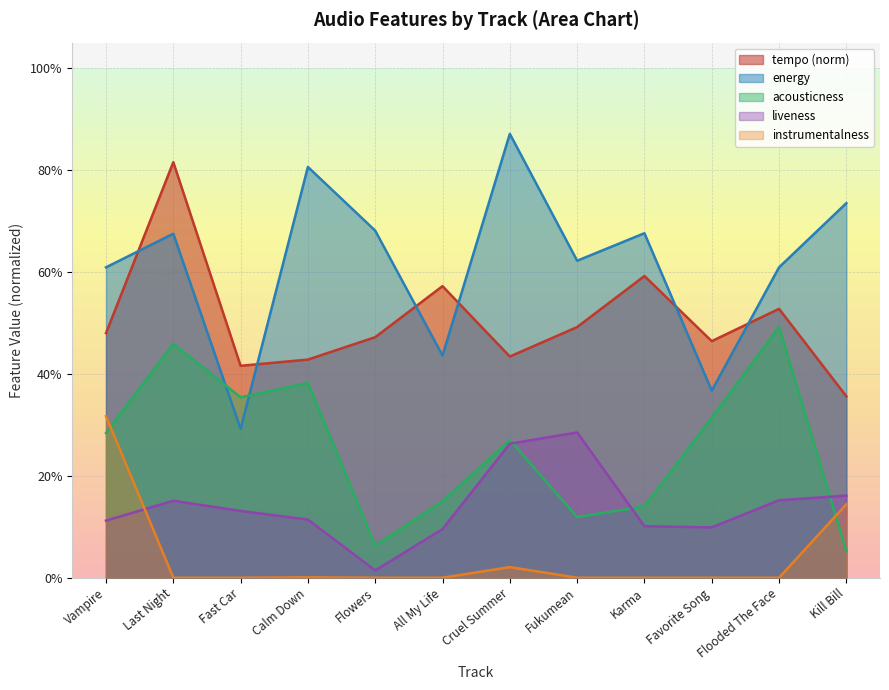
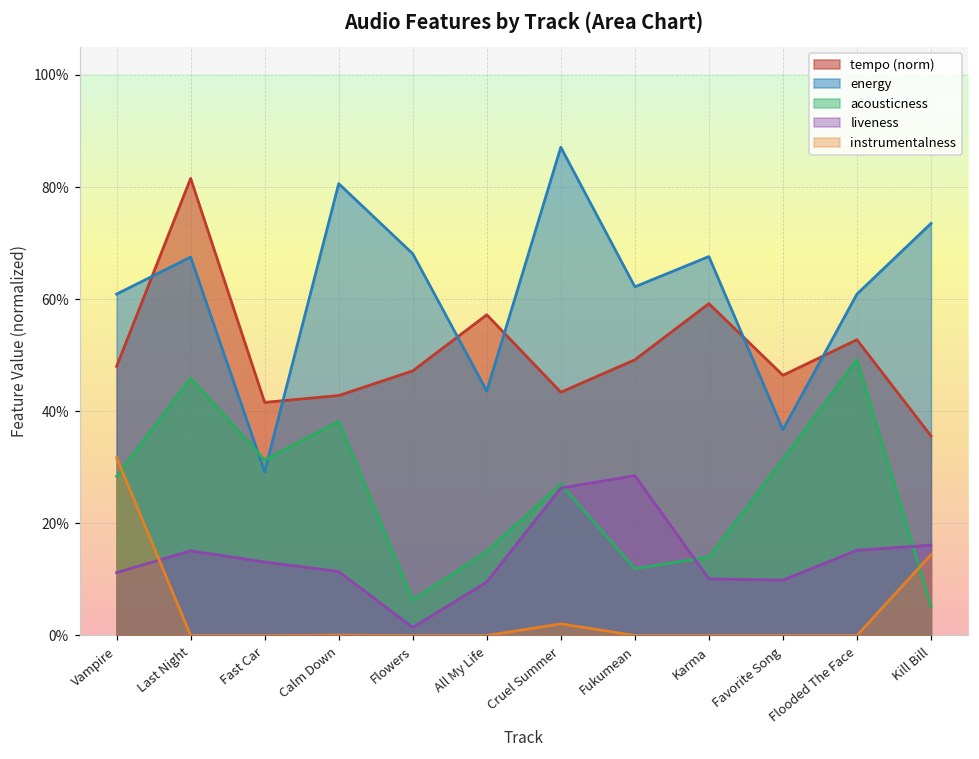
acousticness, Fast Car: 35% -> 31%
